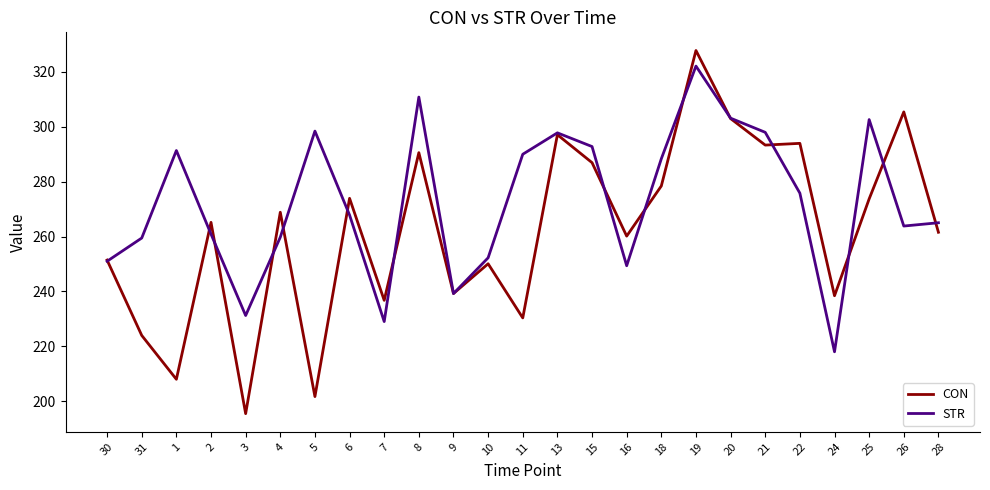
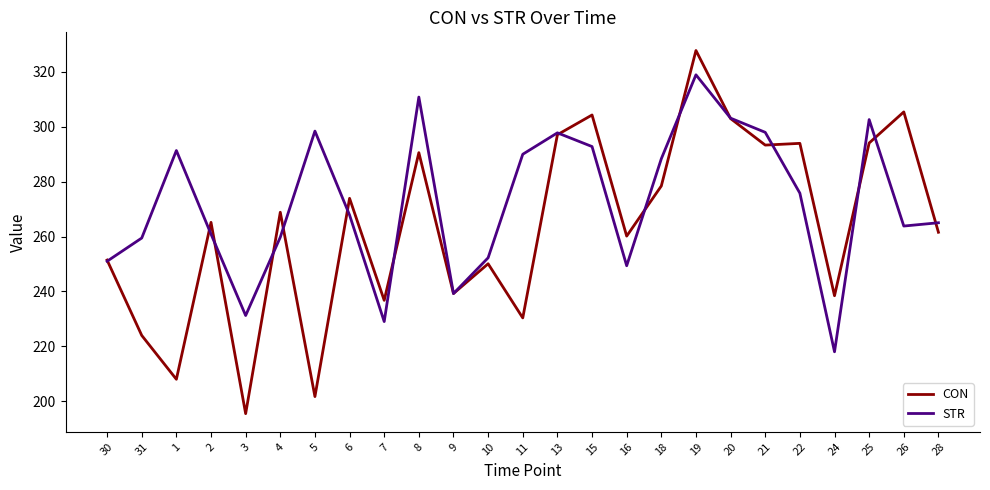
CON, 15: 287 -> 304
STR, 19: 322 -> 319
CON, 25: 274 -> 294
